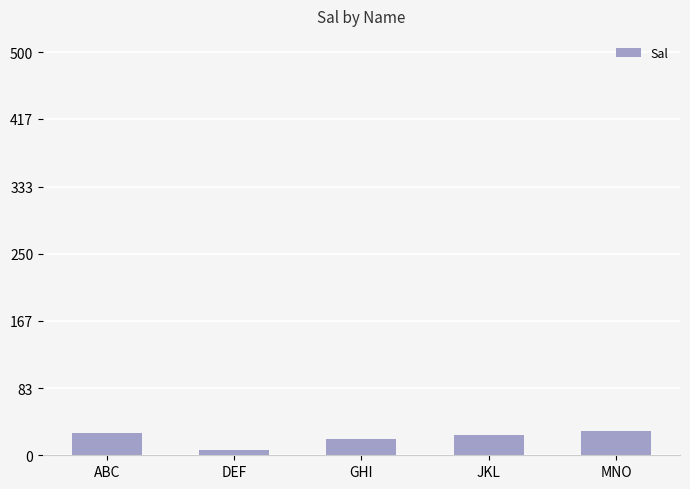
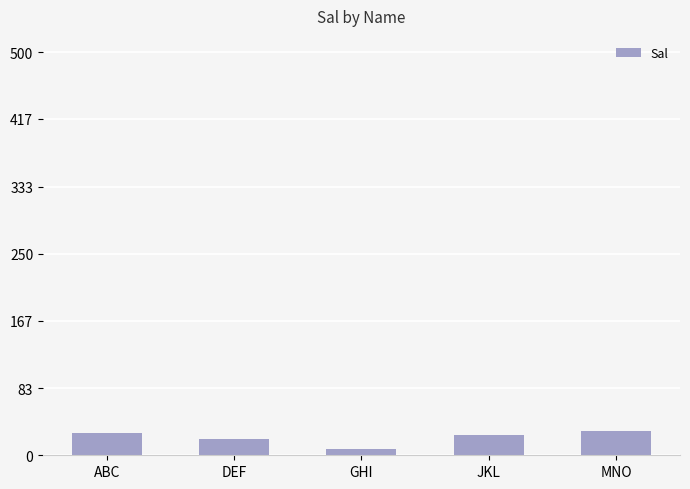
DEF: 10 -> 20
GHI: 20 -> 10
